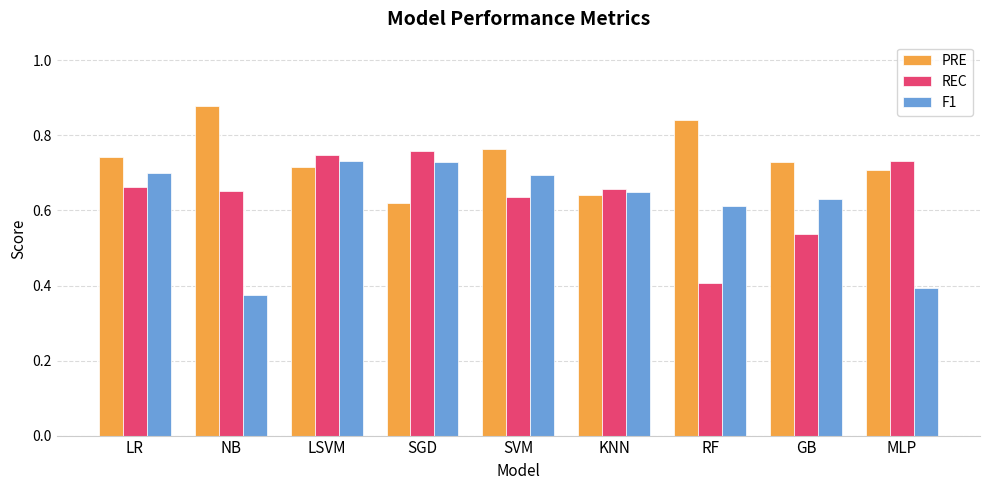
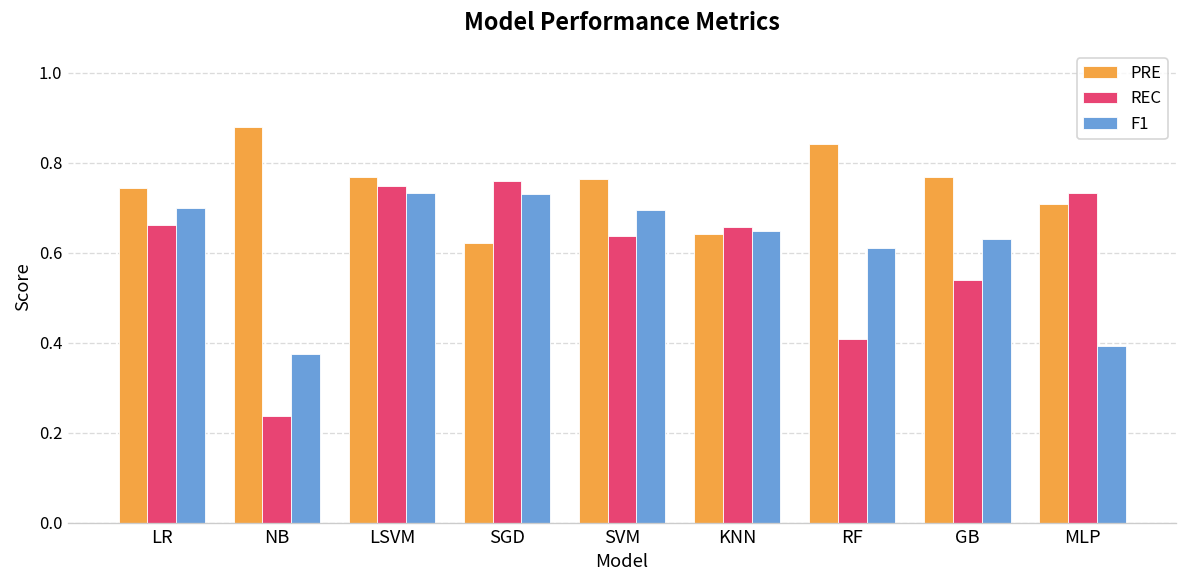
REC, NB: 0.65 -> 0.24
PRE, LSVM: 0.72 -> 0.77
PRE, GB: 0.73 -> 0.77
